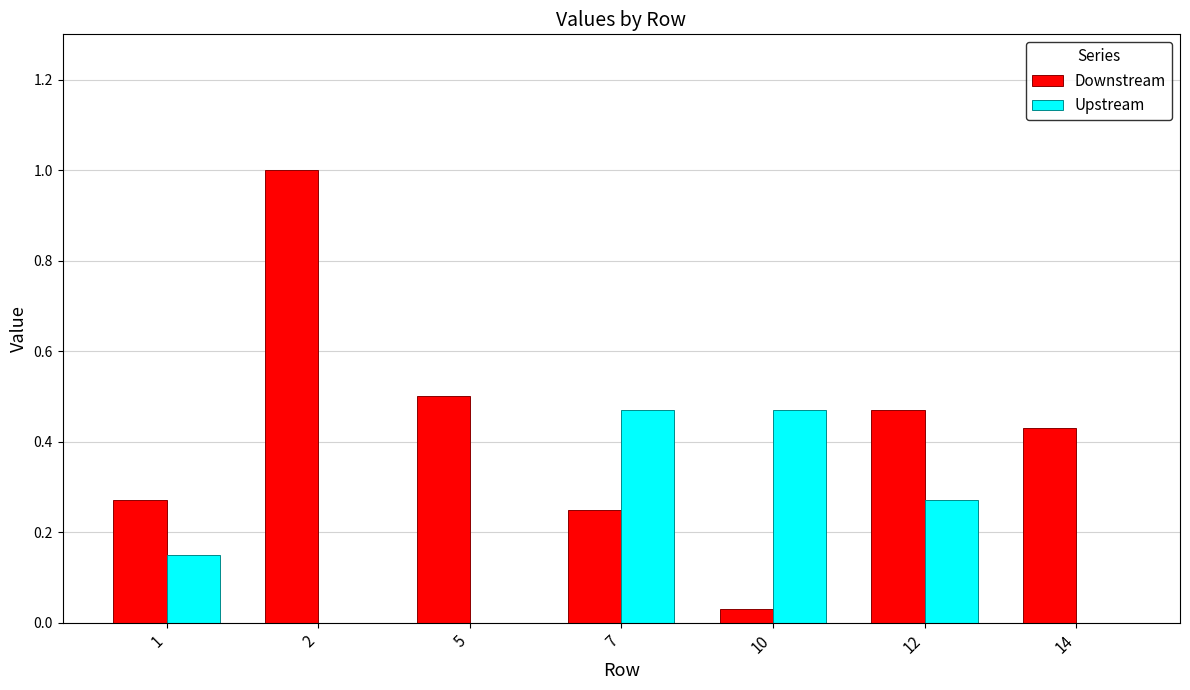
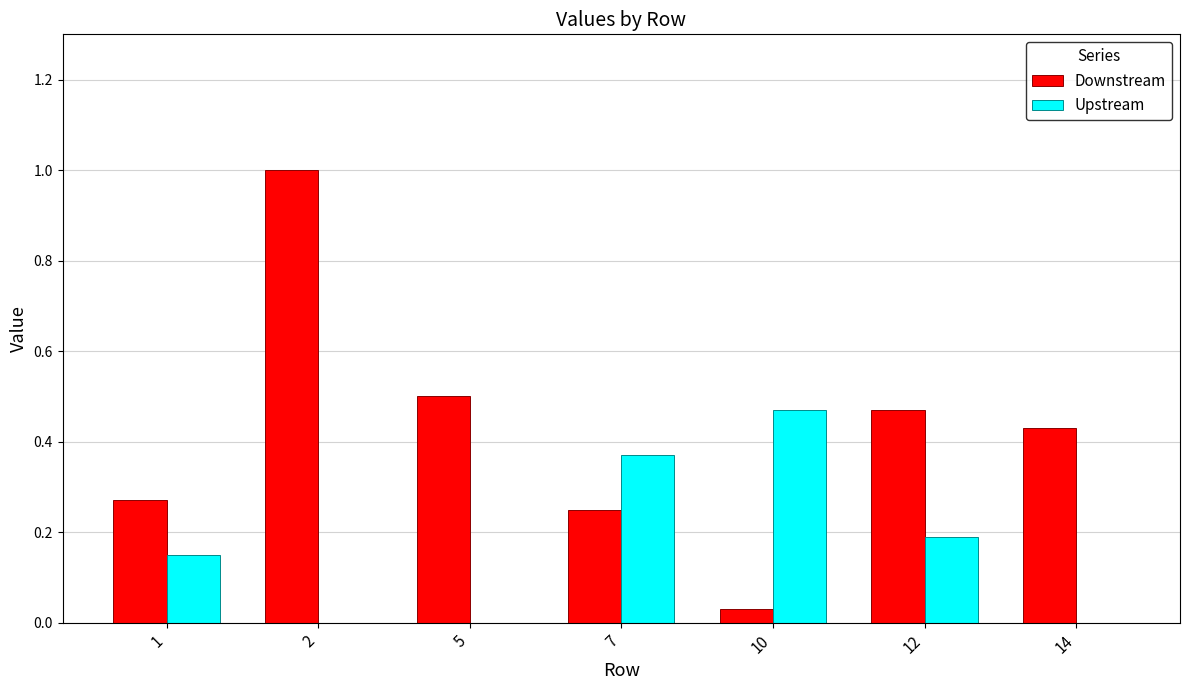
Upstream, 7: 0.47 -> 0.37
Upstream, 12: 0.27 -> 0.19
